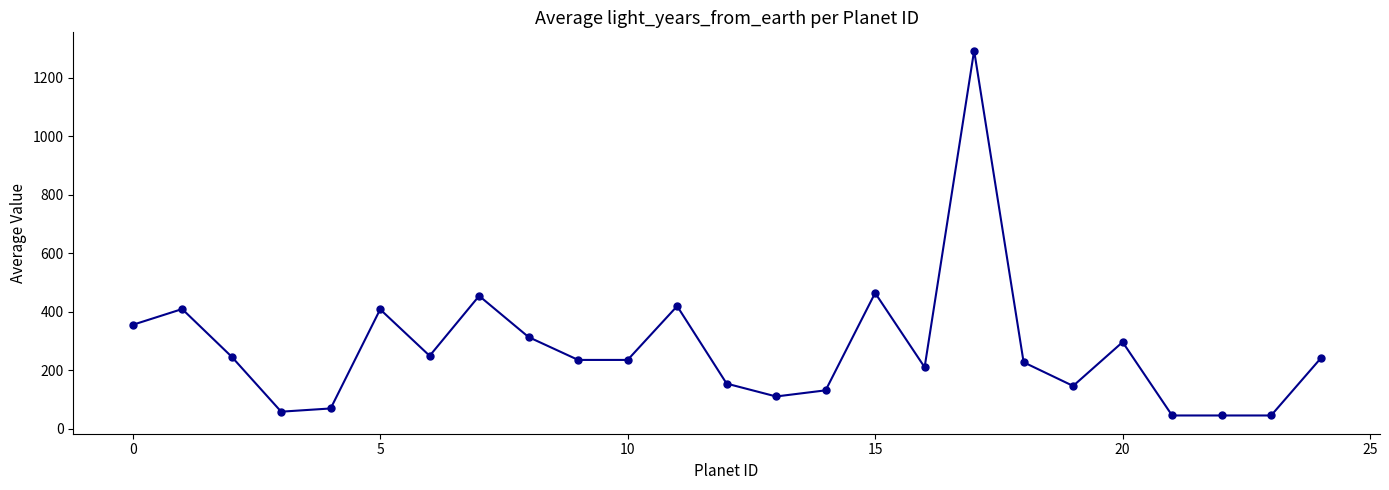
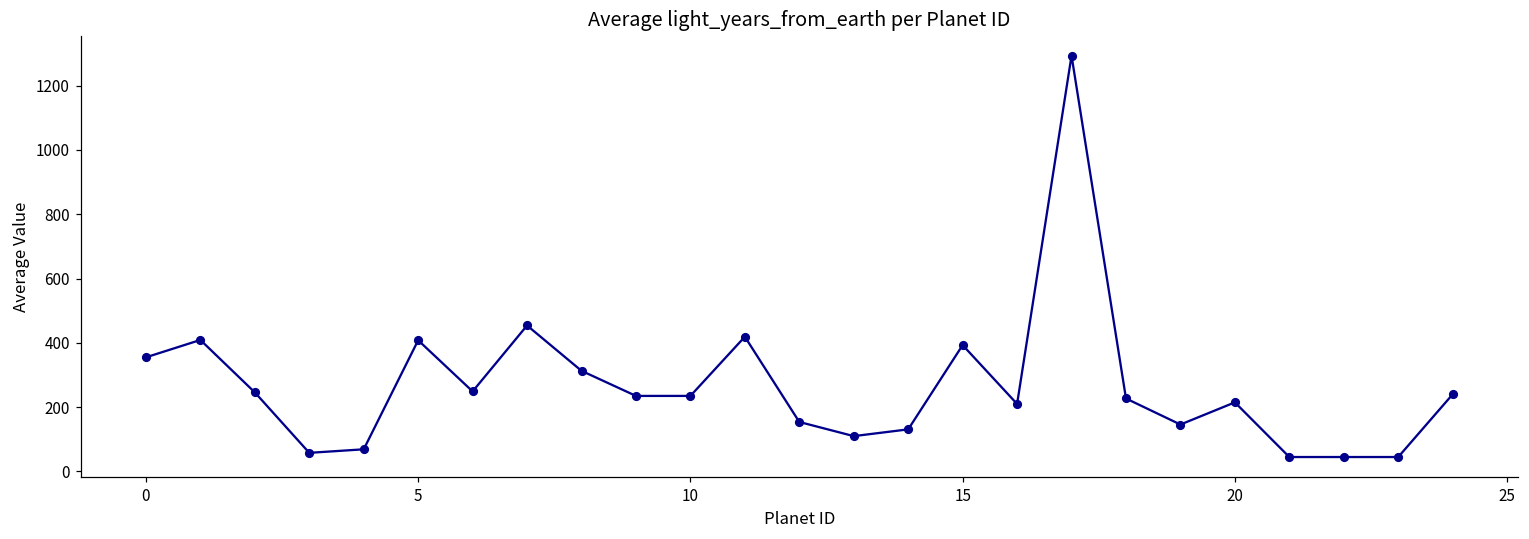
15: 460 -> 390
20: 300 -> 220
